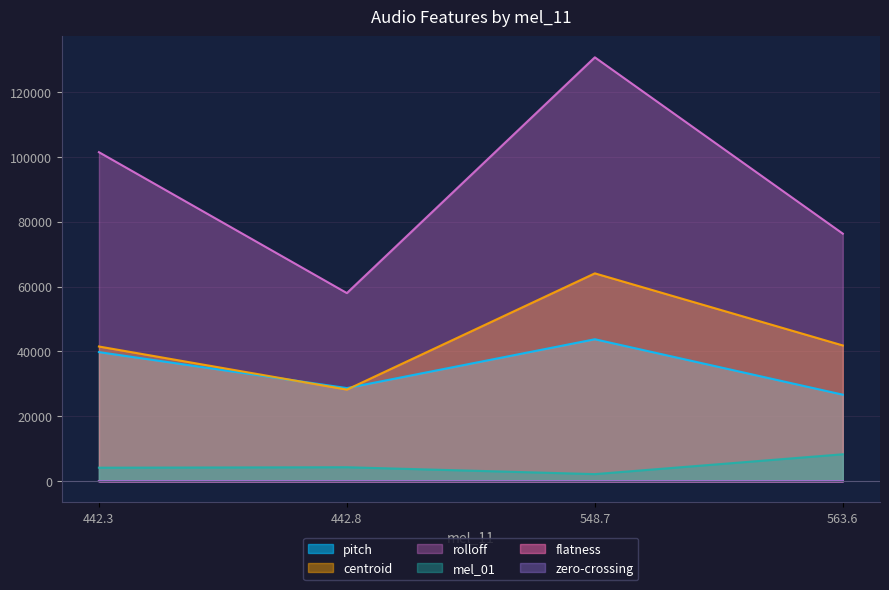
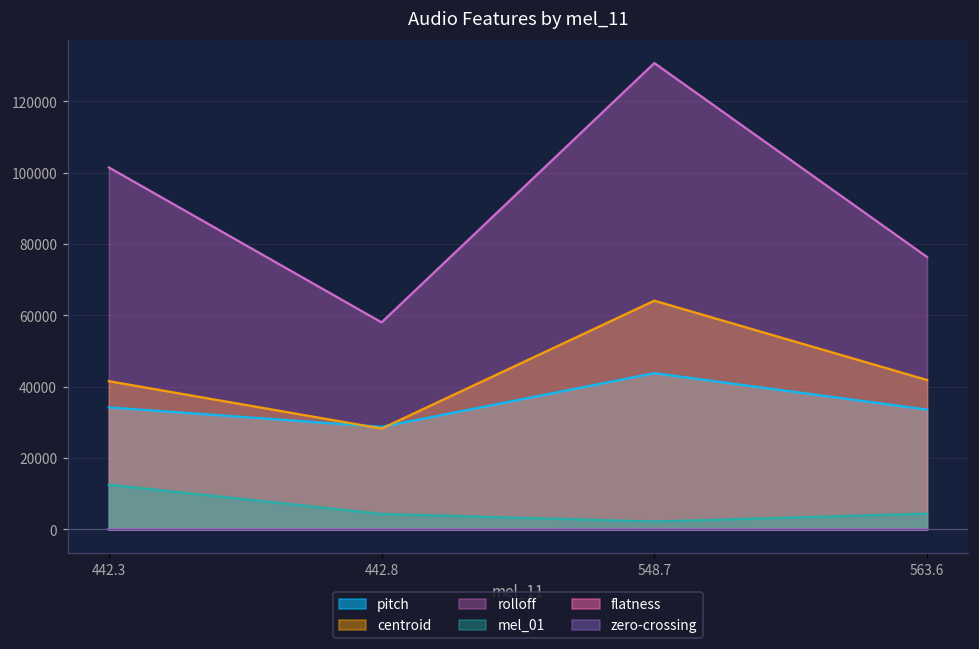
pitch, 442.3: 40000 -> 34000
mel_01, 442.3: 4000 -> 13000
pitch, 563.6: 27000 -> 34000
mel_01, 563.6: 8000 -> 4000
